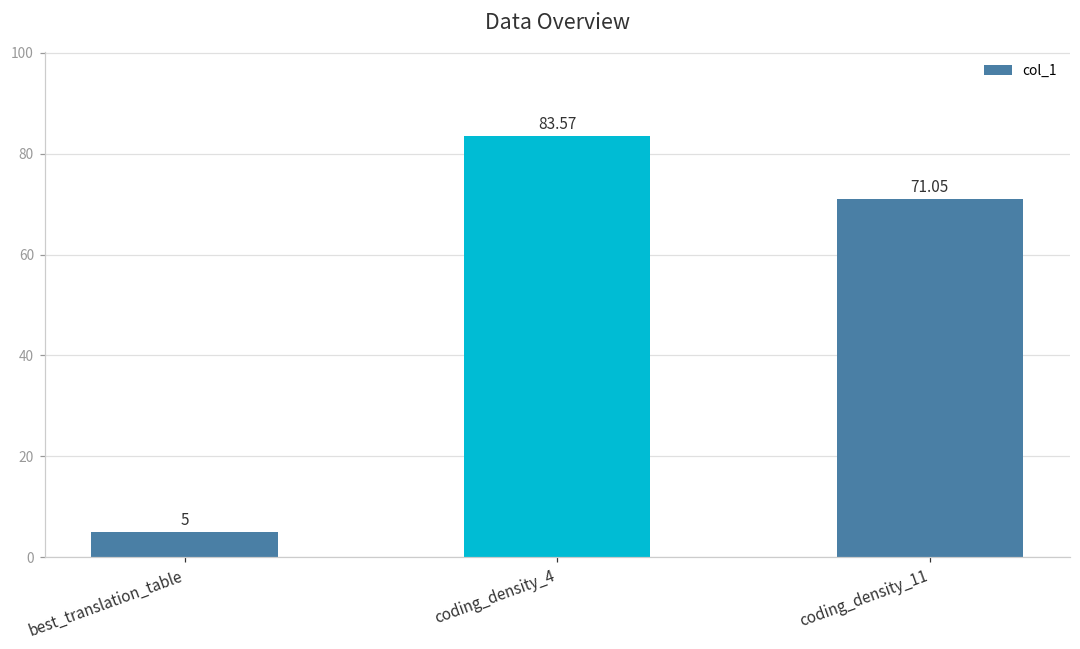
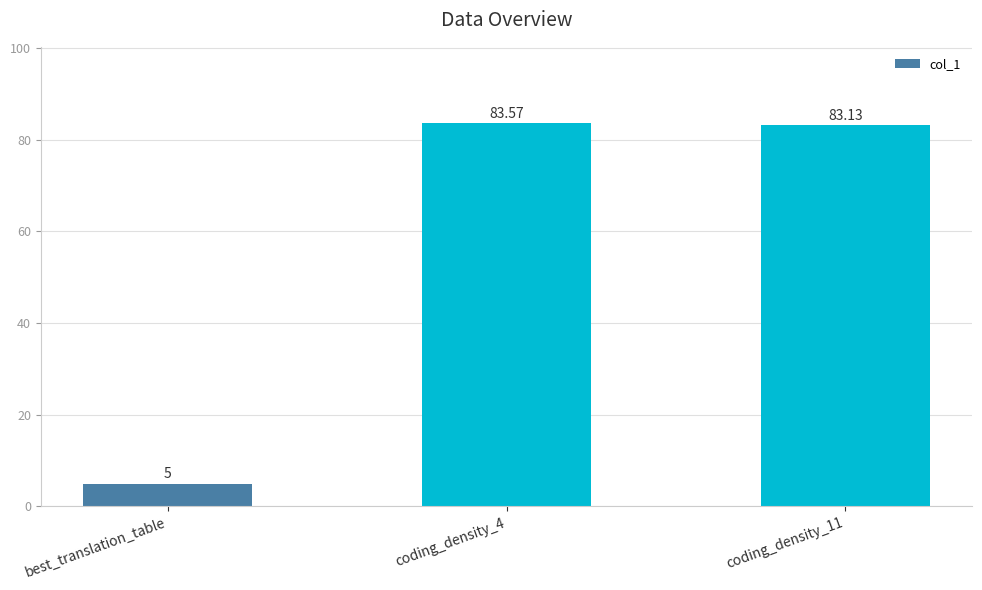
coding_density_11: 71.05 -> 83.13
